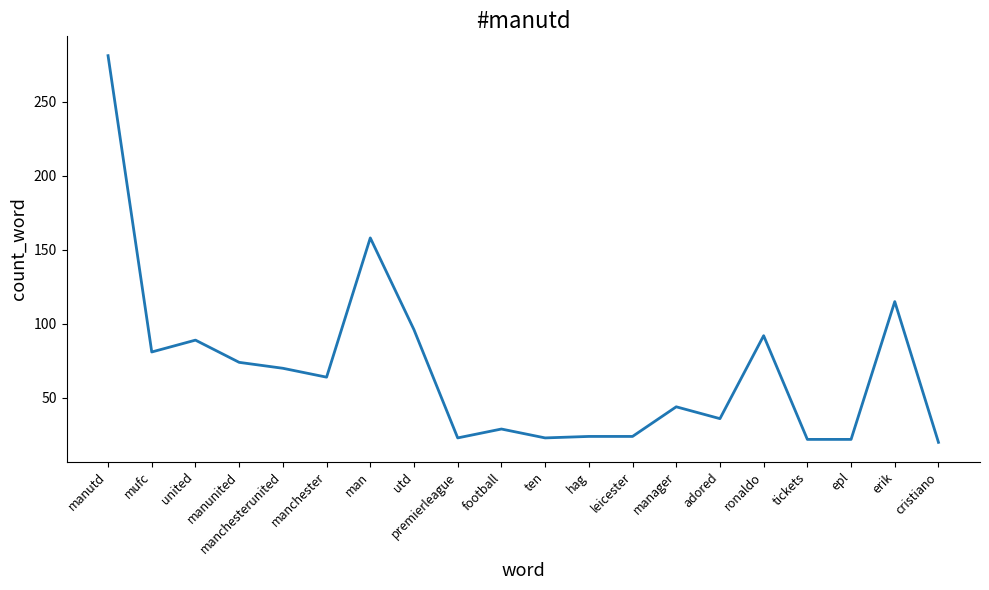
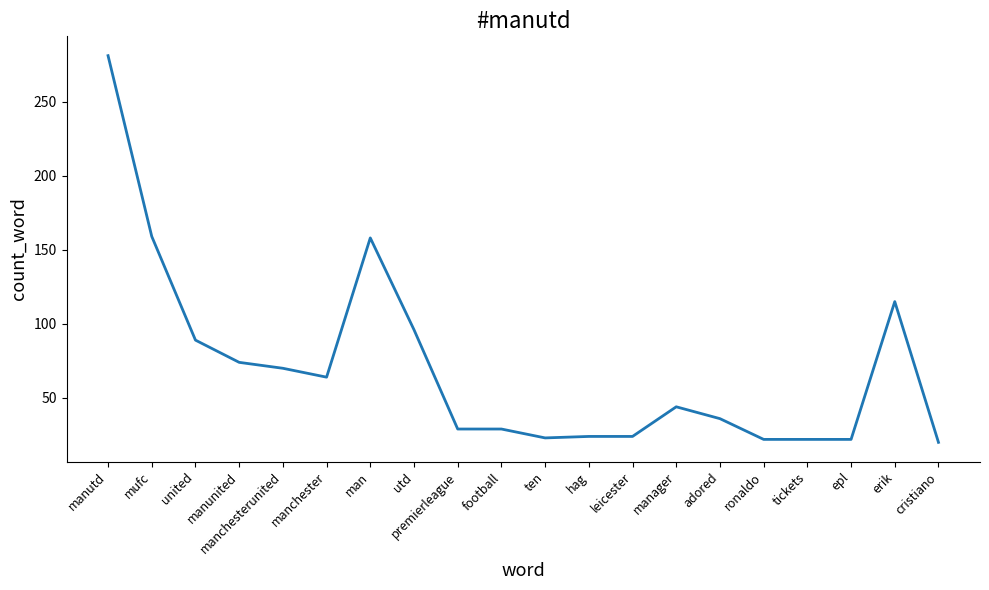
mufc: 81 -> 159
premierleague: 23 -> 29
ronaldo: 92 -> 22
